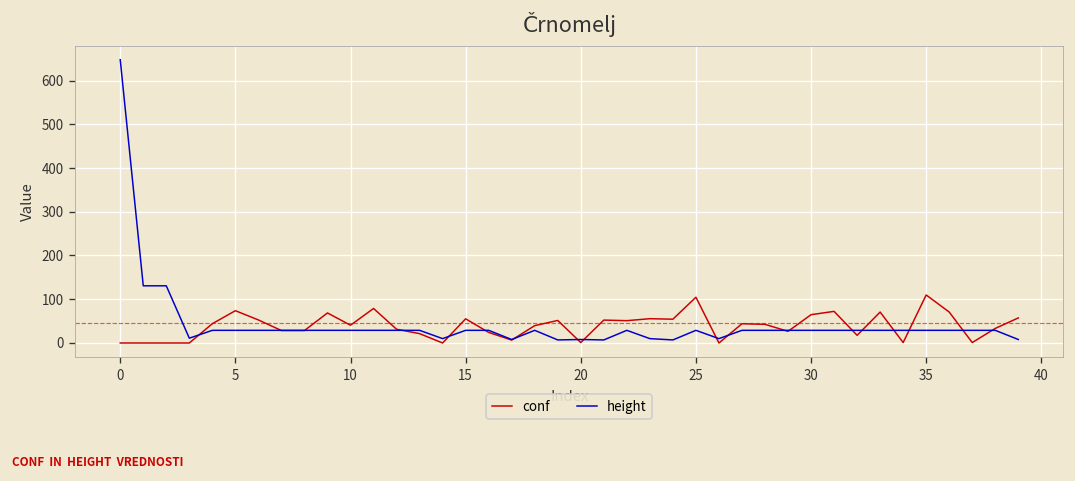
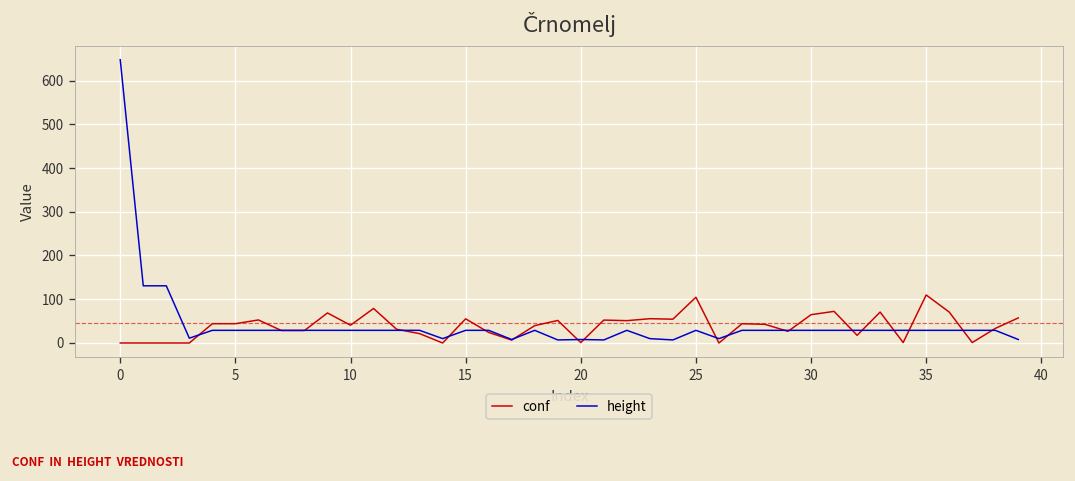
conf, 5: 70 -> 40
